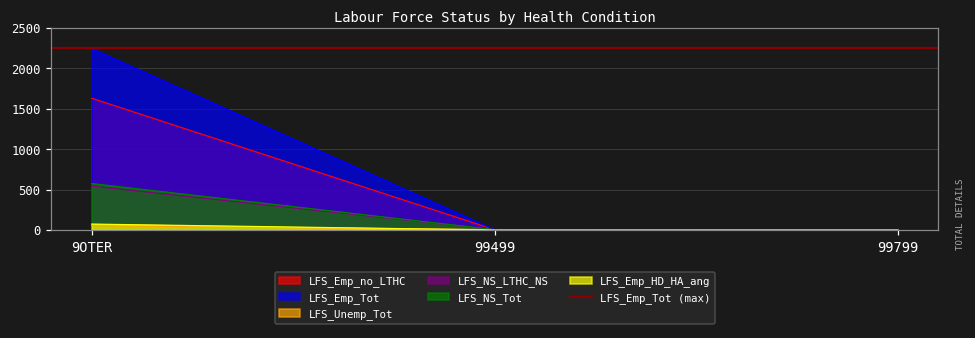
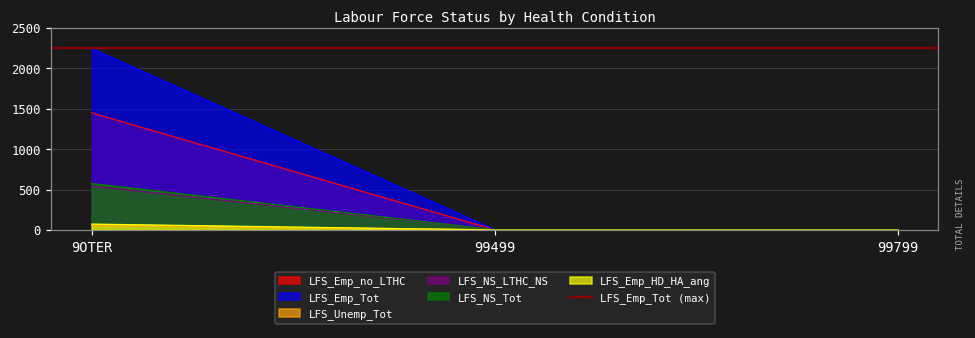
LFS_Emp_no_LTHC, 9OTER: 1600 -> 1400
